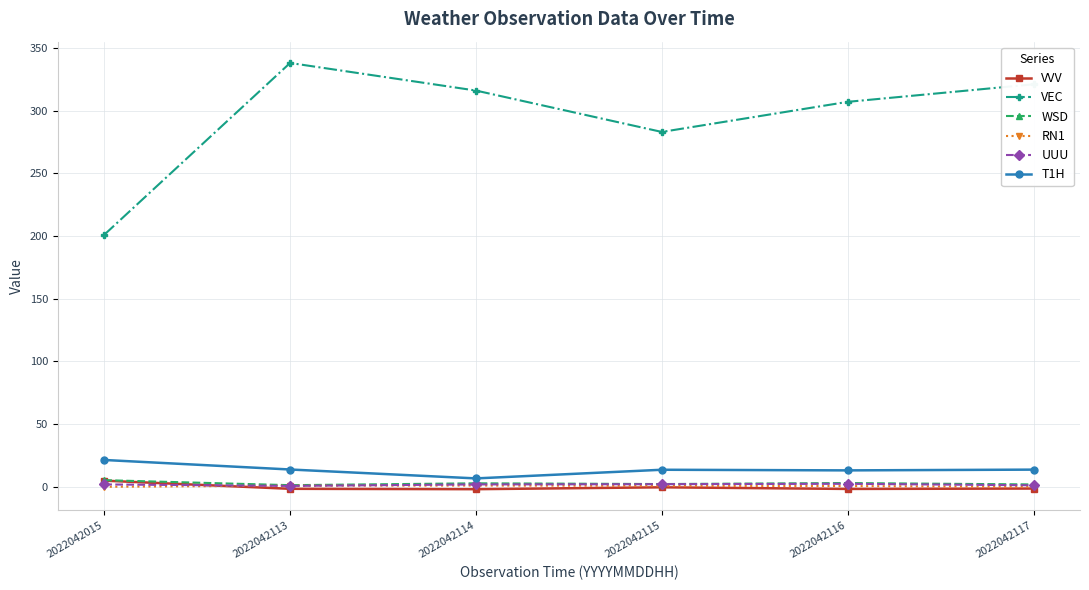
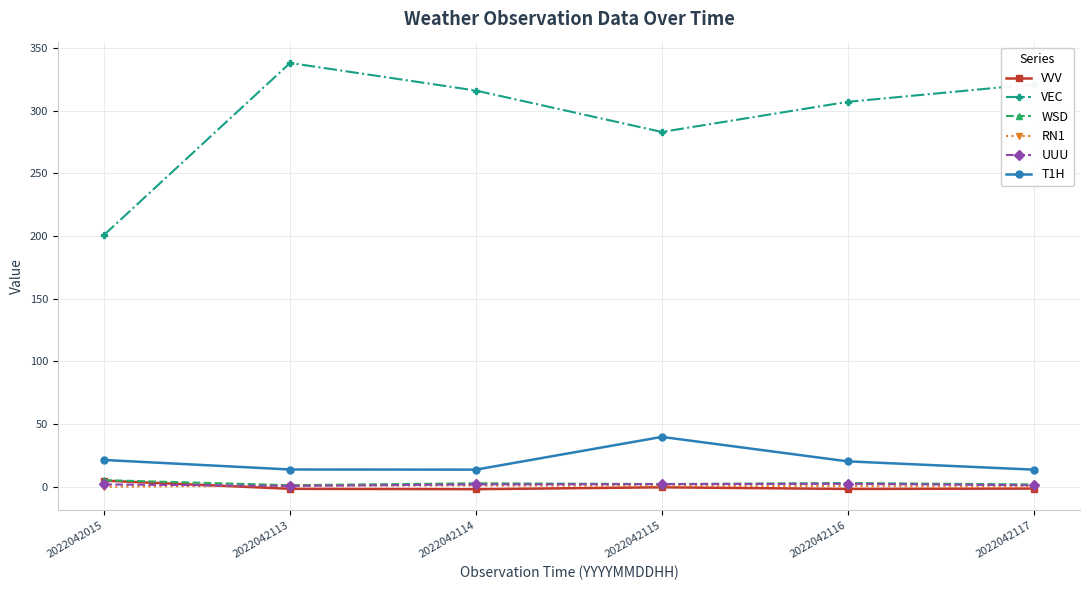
T1H, 2022042114: 7 -> 14
T1H, 2022042115: 14 -> 40
T1H, 2022042116: 13 -> 20
